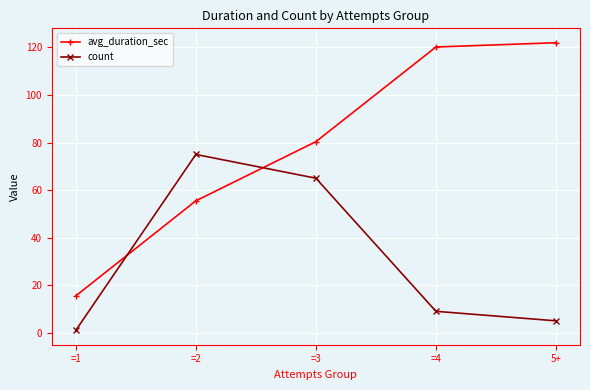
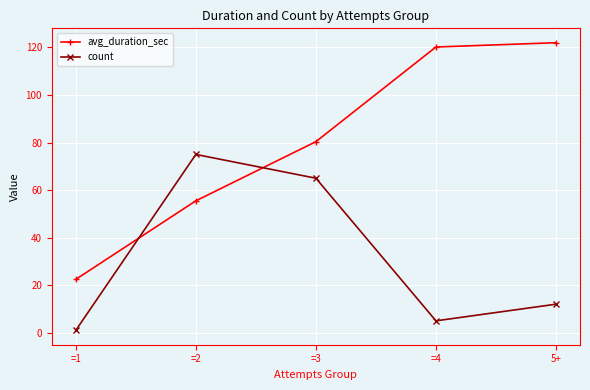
avg_duration_sec, =1: 15 -> 22
count, =4: 9 -> 5
count, 5+: 5 -> 12
